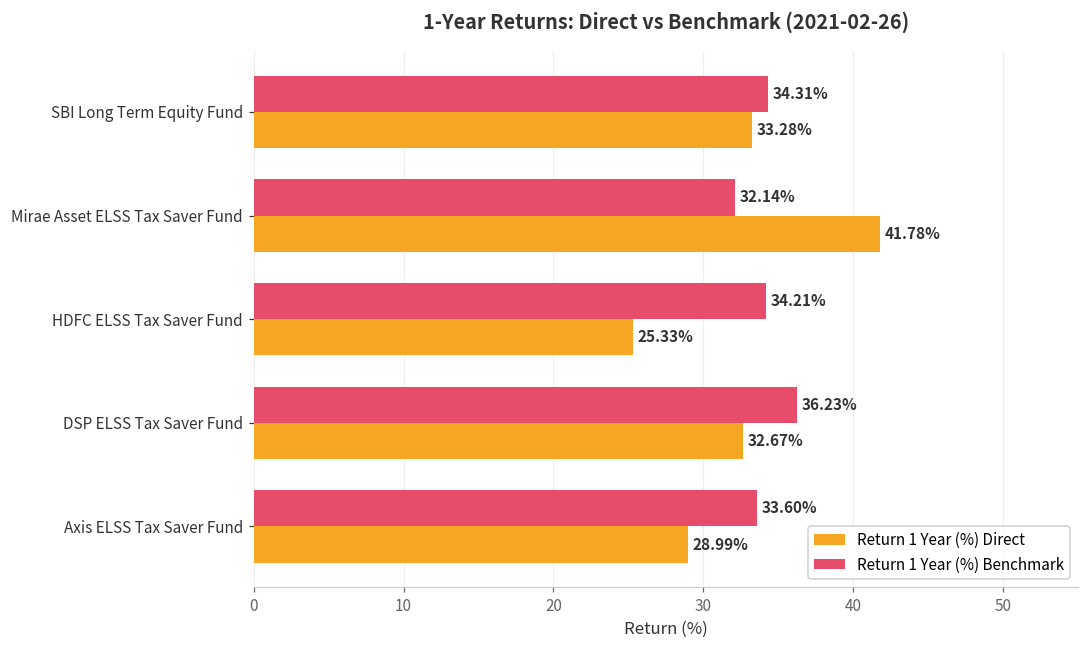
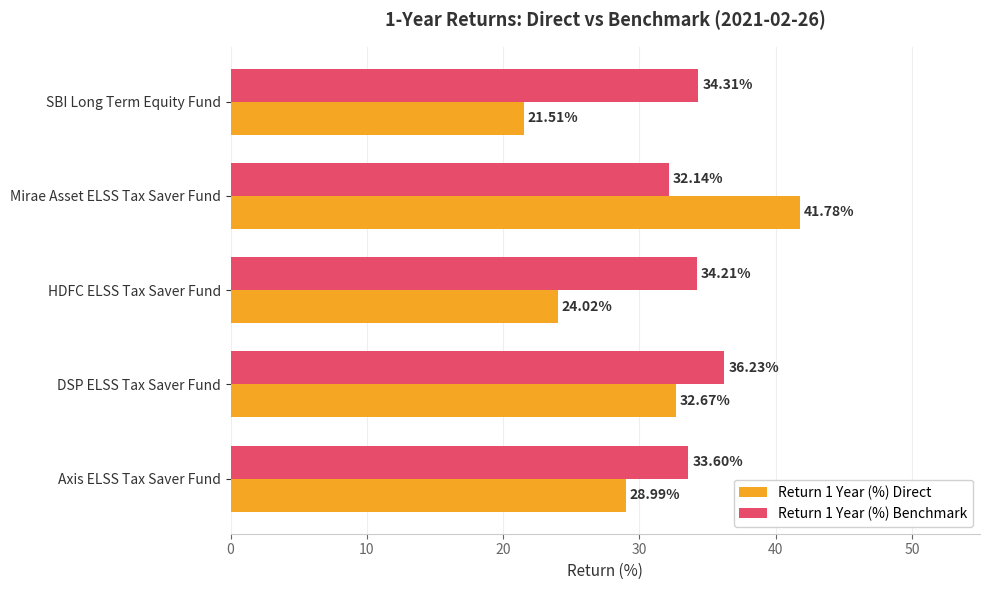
Return 1 Year (%) Direct, SBI Long Term Equity Fund: 33.28% -> 21.51%
Return 1 Year (%) Direct, HDFC ELSS Tax Saver Fund: 25.33% -> 24.02%
